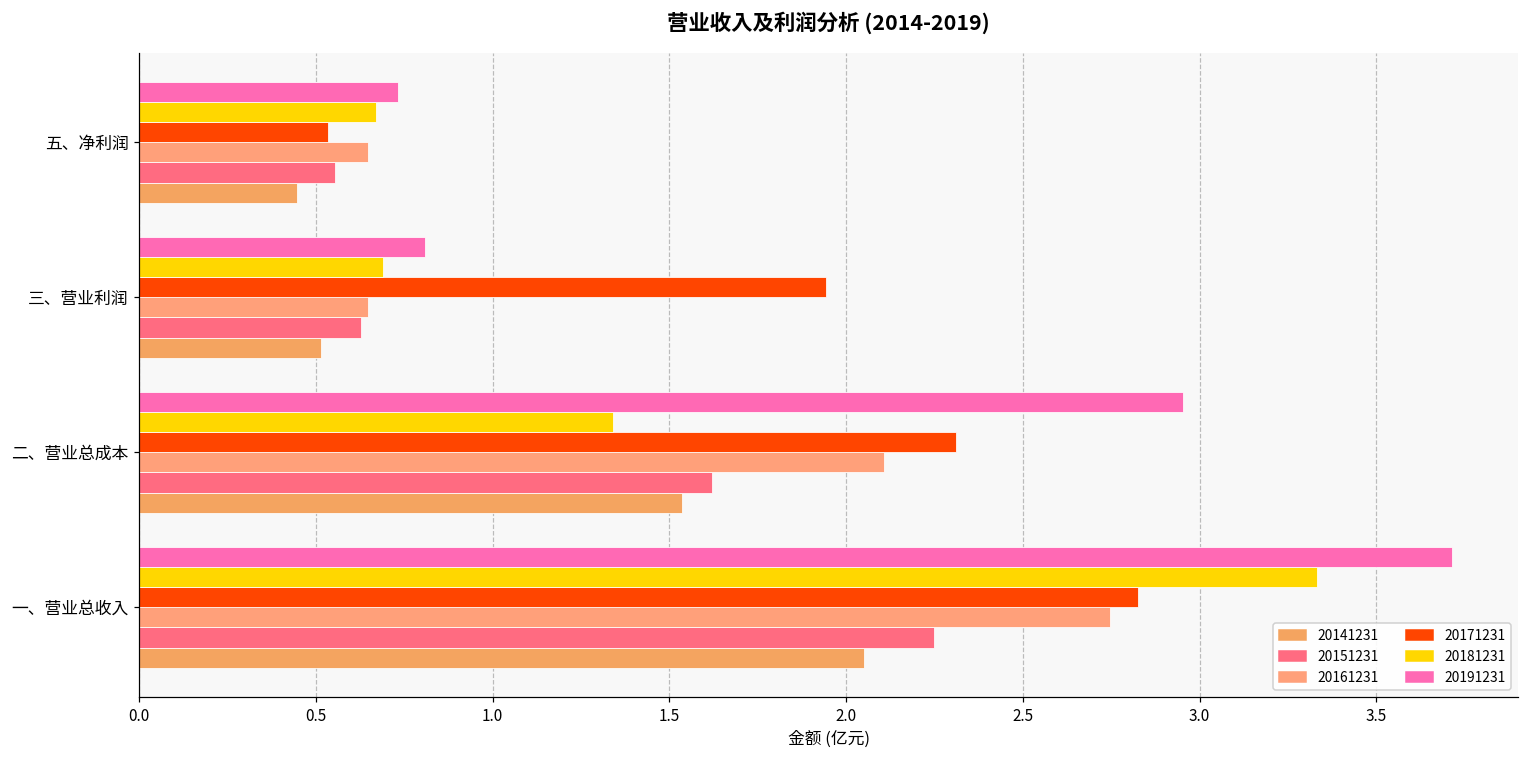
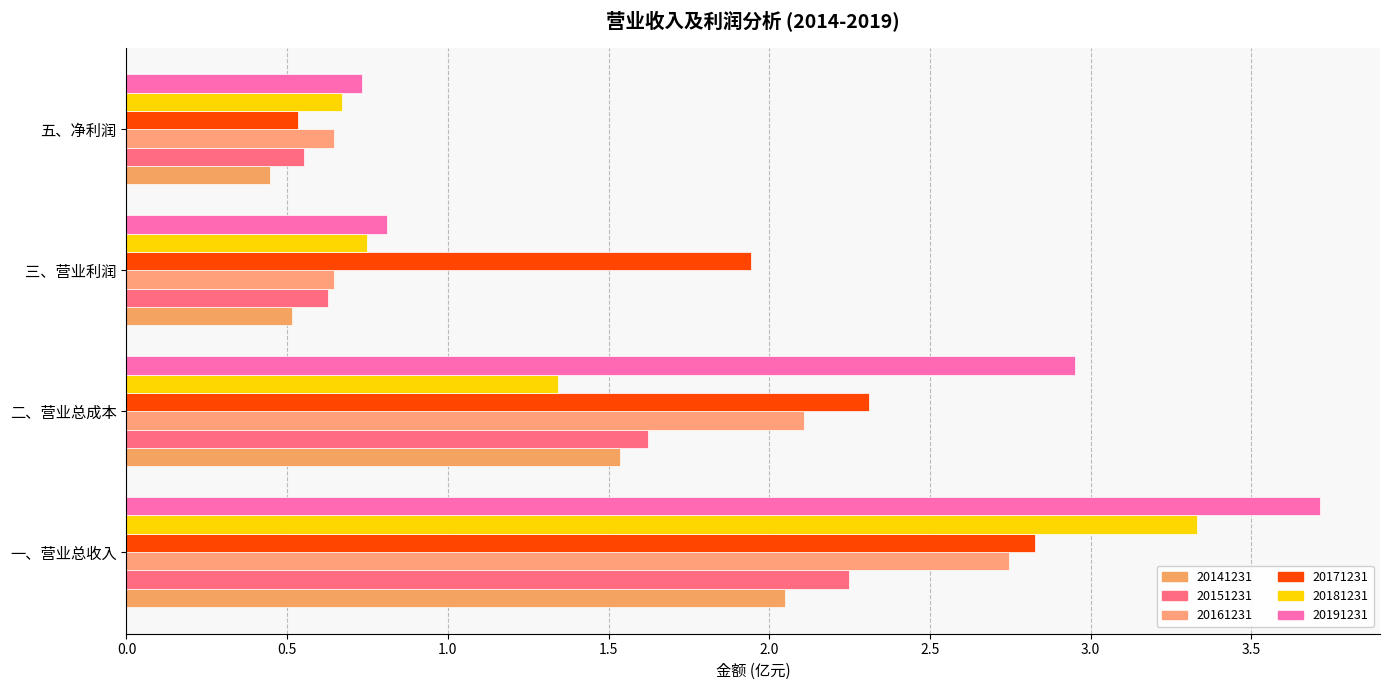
20181231, 三、营业利润: 0.69 -> 0.75
